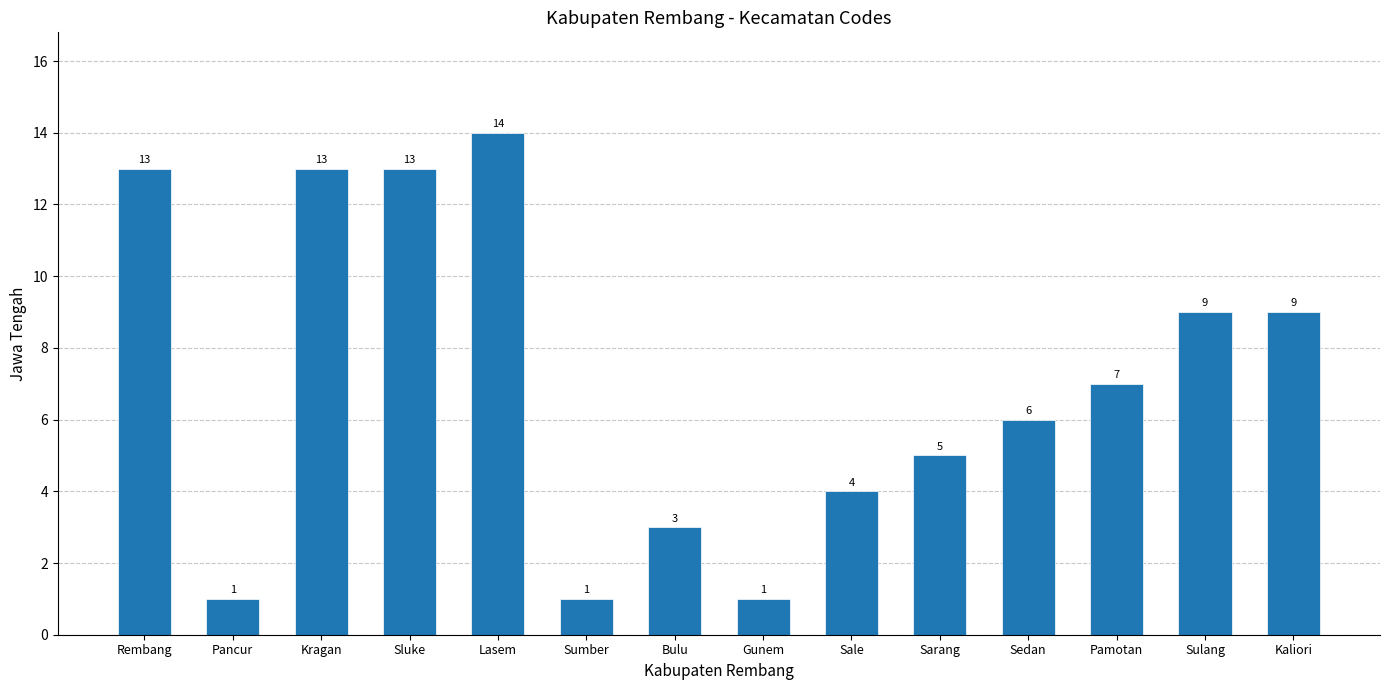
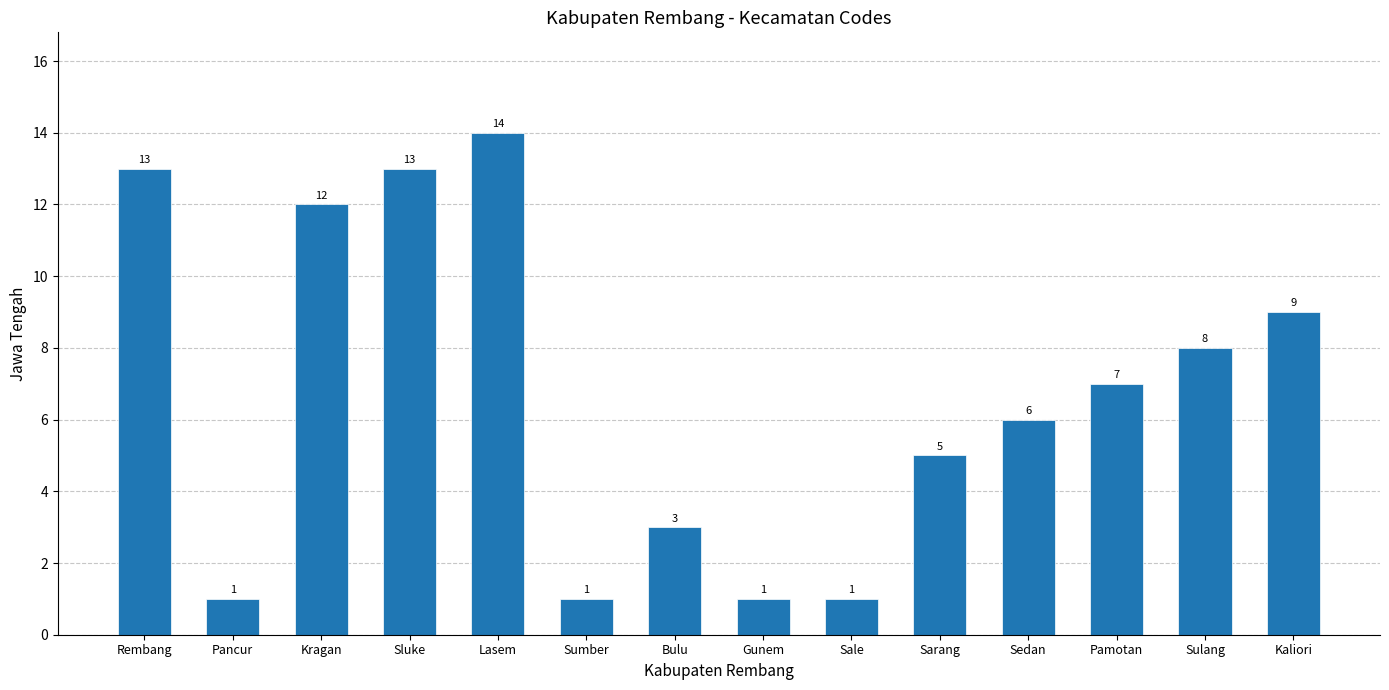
Kragan: 13 -> 12
Sale: 4 -> 1
Sulang: 9 -> 8
